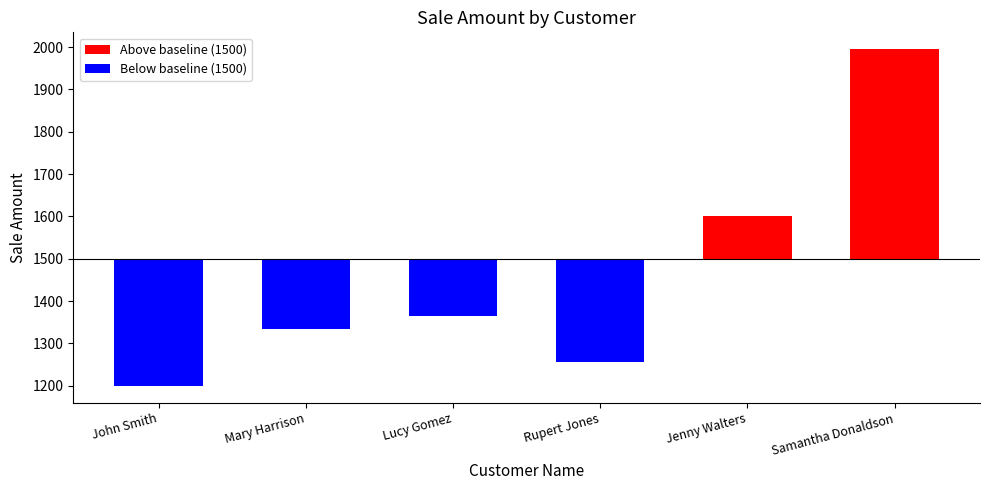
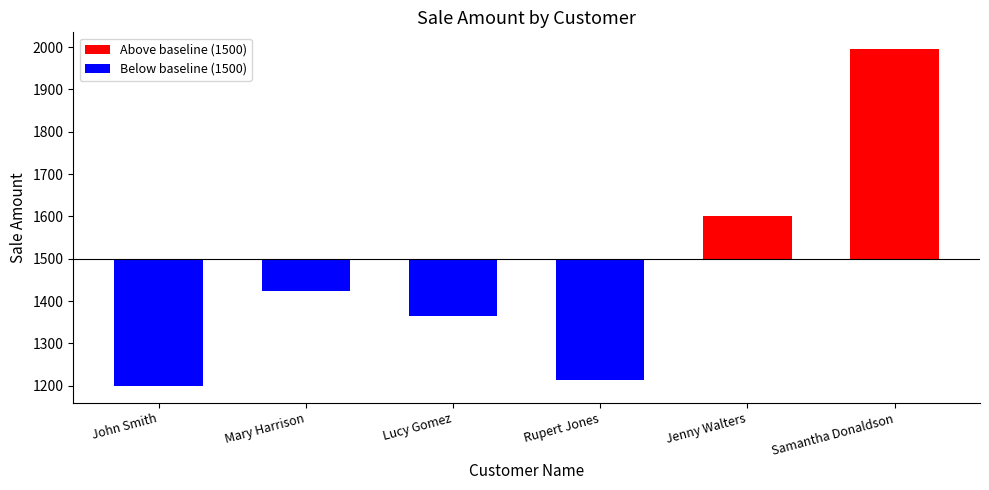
Mary Harrison: 1340 -> 1430
Rupert Jones: 1260 -> 1210
